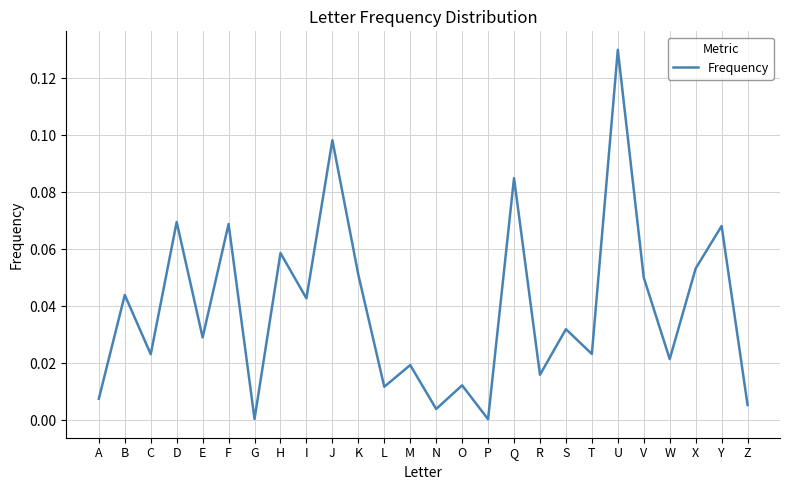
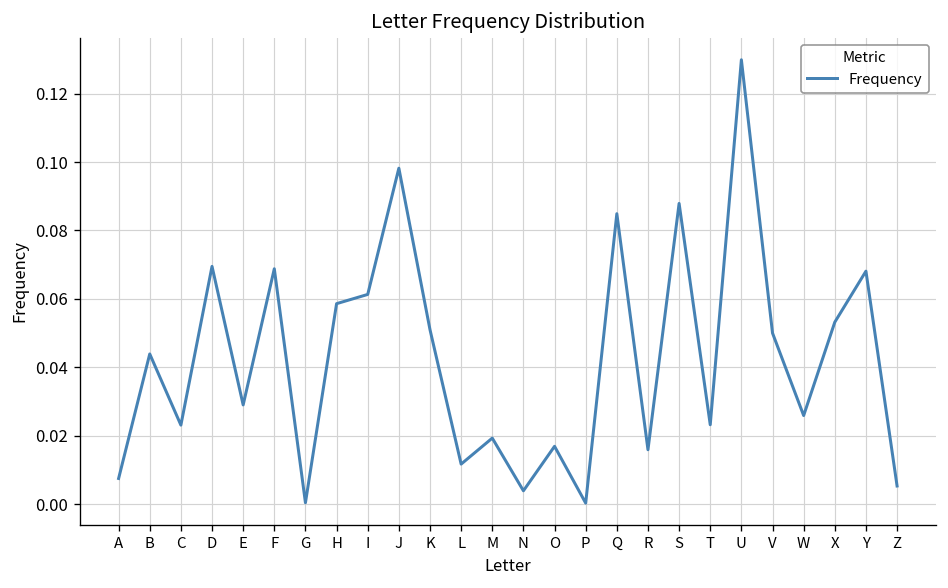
I: 0.043 -> 0.061
O: 0.012 -> 0.017
S: 0.032 -> 0.088
W: 0.021 -> 0.026
